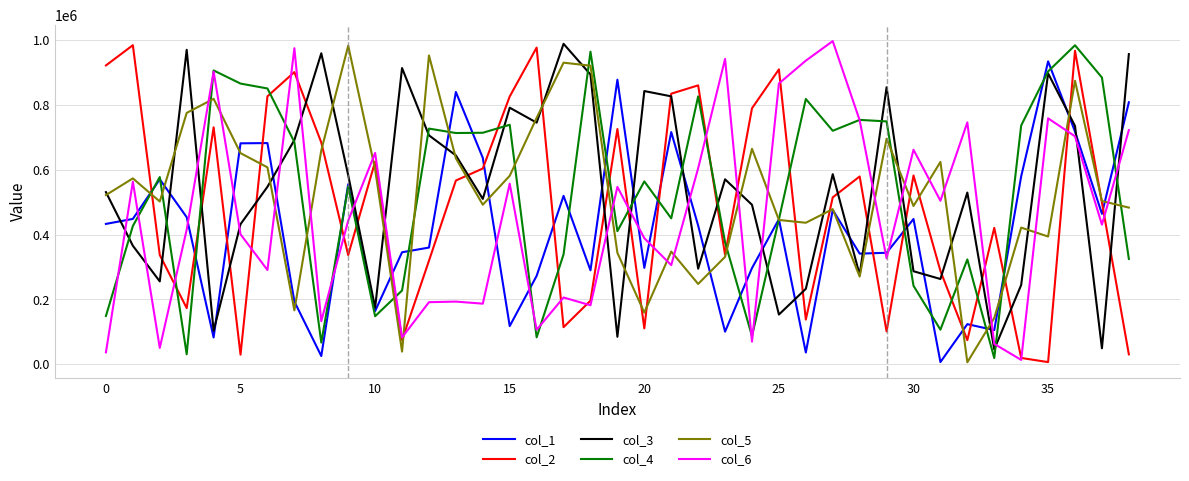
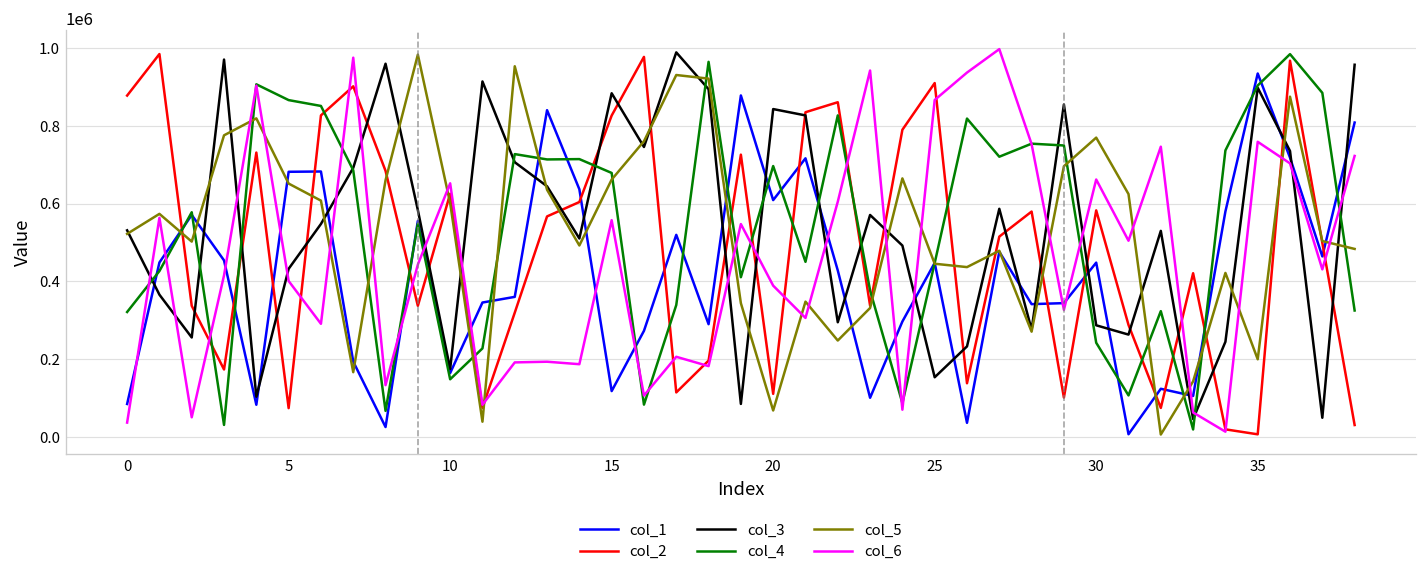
col_1, 0: 430000 -> 80000
col_2, 0: 920000 -> 880000
col_4, 0: 150000 -> 320000
col_2, 5: 30000 -> 70000
col_3, 15: 790000 -> 880000
col_4, 15: 740000 -> 680000
col_5, 15: 580000 -> 660000
col_1, 20: 300000 -> 610000
col_4, 20: 560000 -> 700000
col_5, 20: 160000 -> 70000
col_5, 30: 490000 -> 770000
col_5, 35: 390000 -> 200000
